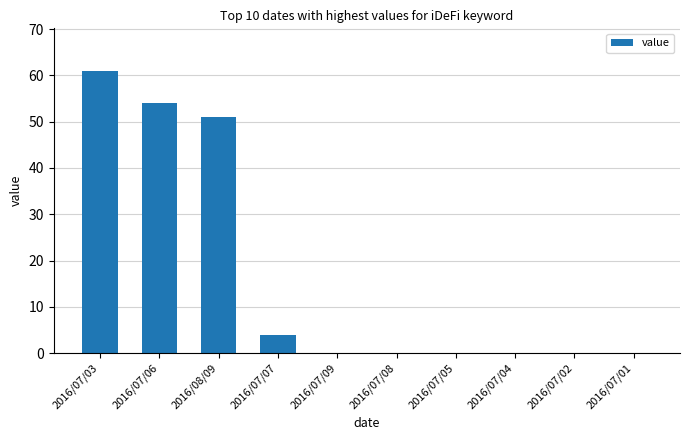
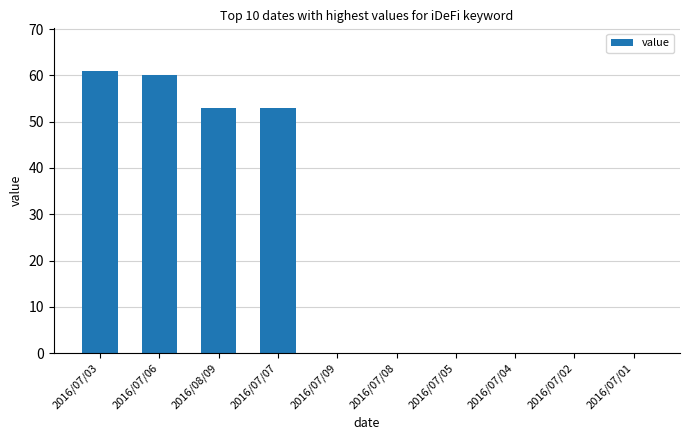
2016/07/06: 54 -> 60
2016/08/09: 51 -> 53
2016/07/07: 4 -> 53
